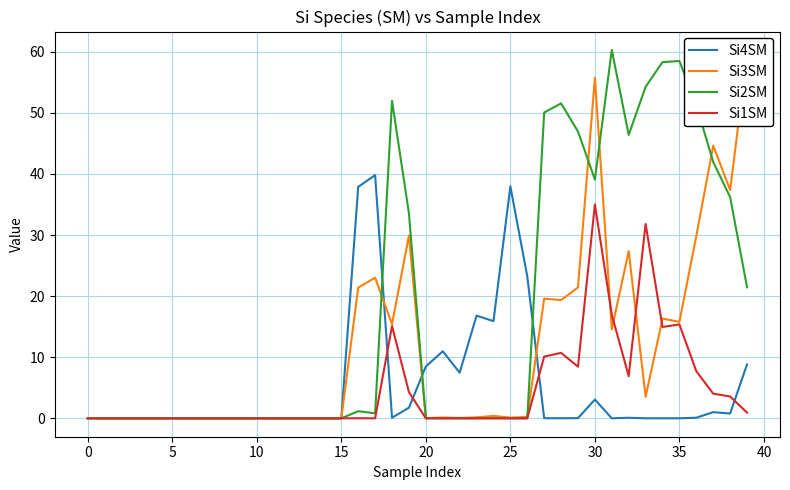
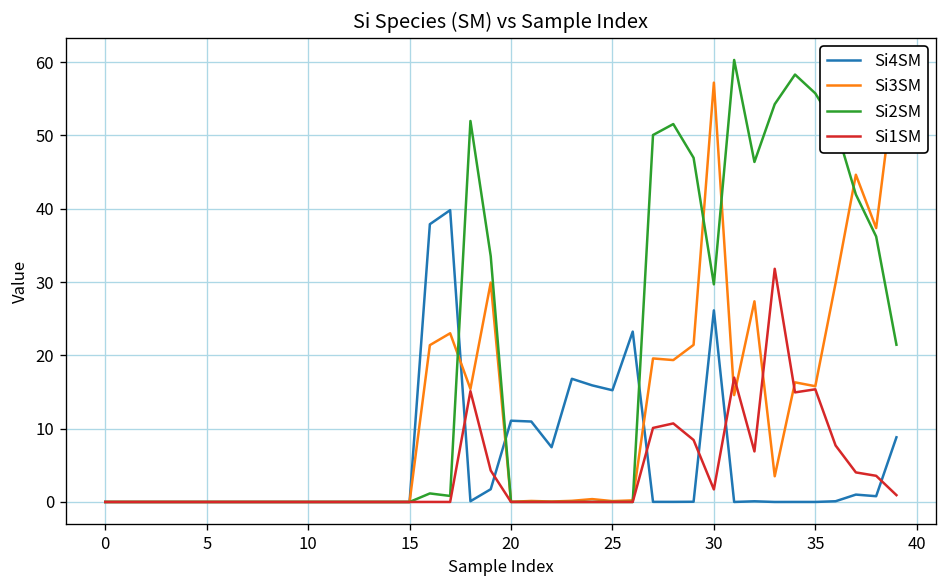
Si4SM, 20: 8 -> 11
Si4SM, 25: 38 -> 15
Si4SM, 30: 3 -> 26
Si3SM, 30: 56 -> 57
Si2SM, 30: 39 -> 30
Si1SM, 30: 35 -> 2
Si2SM, 35: 58 -> 56
